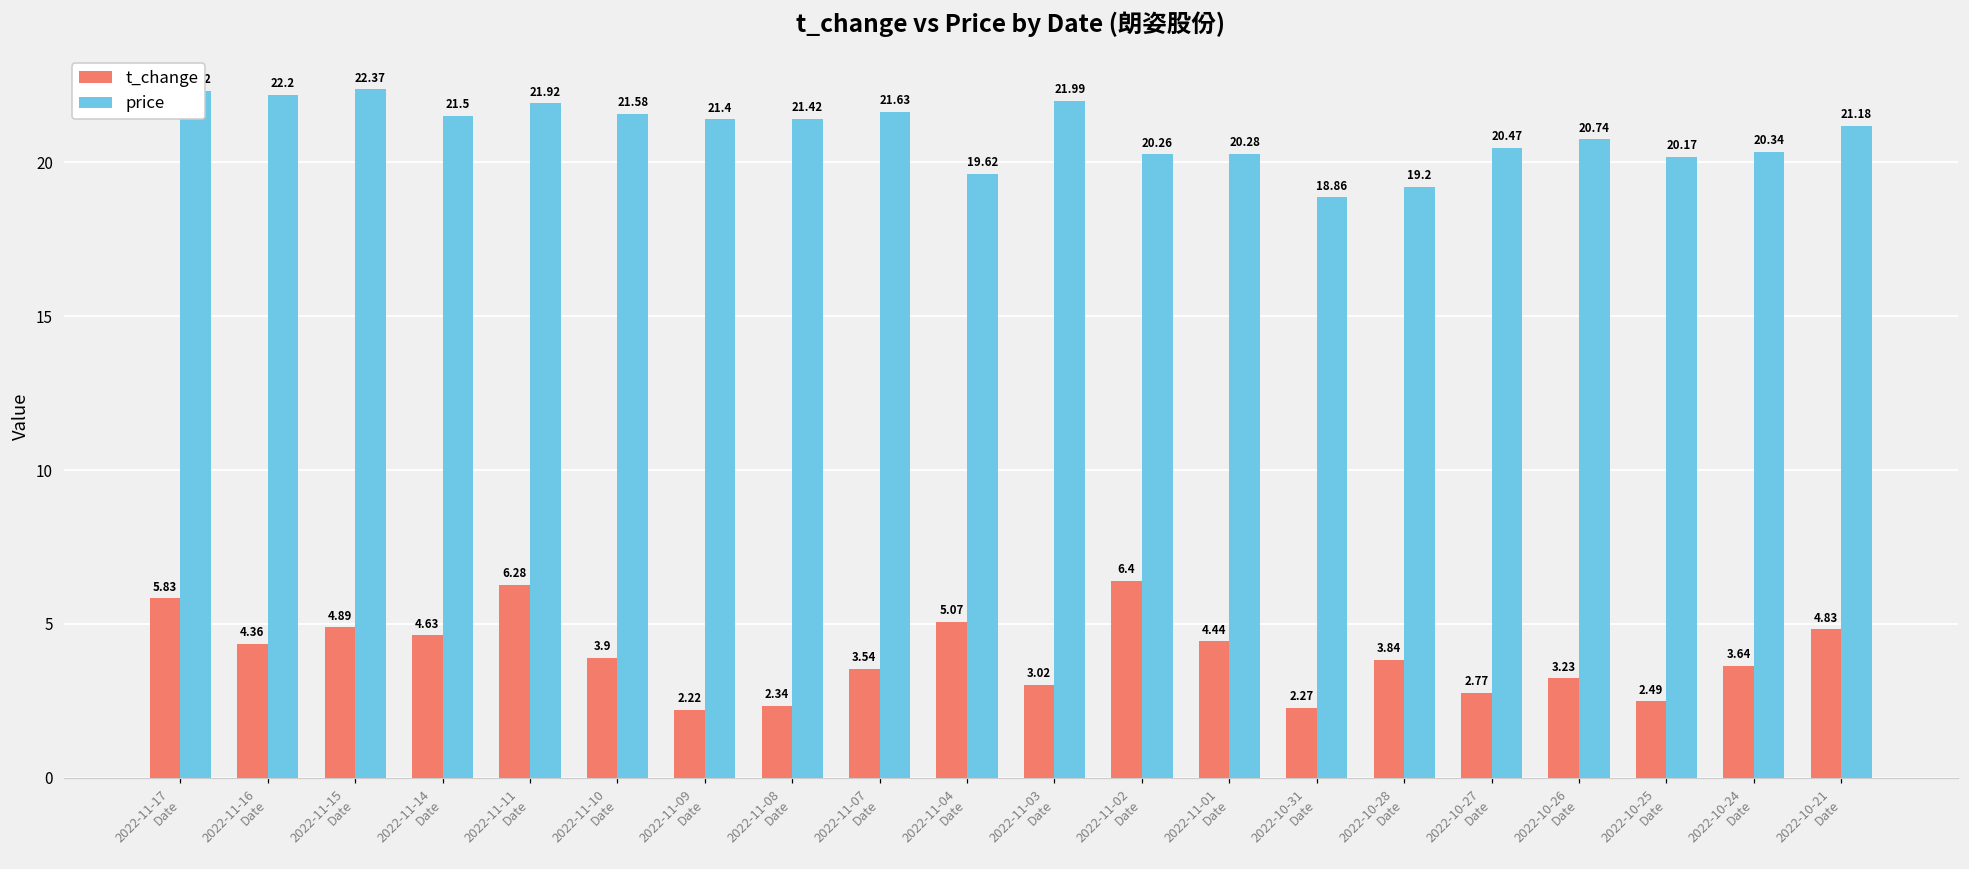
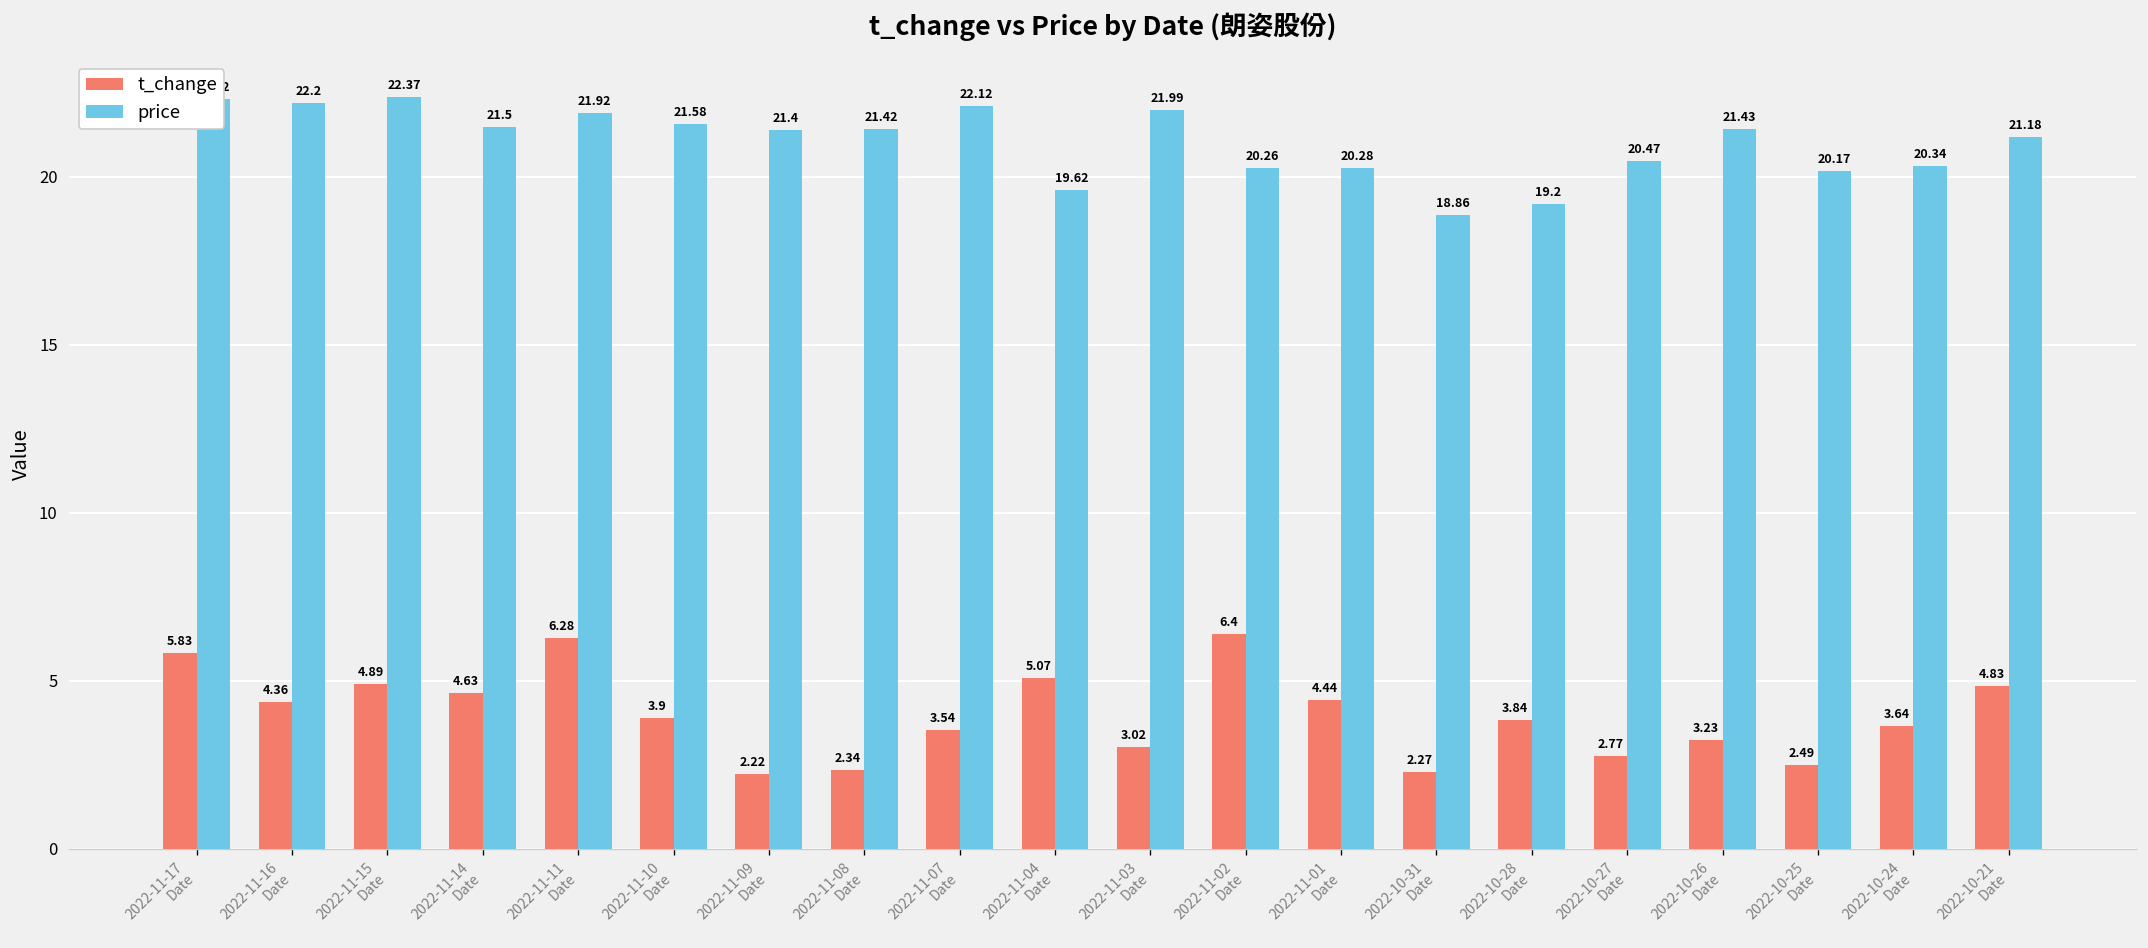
price, 2022-11-07 Date: 21.63 -> 22.12
price, 2022-10-26 Date: 20.74 -> 21.43
